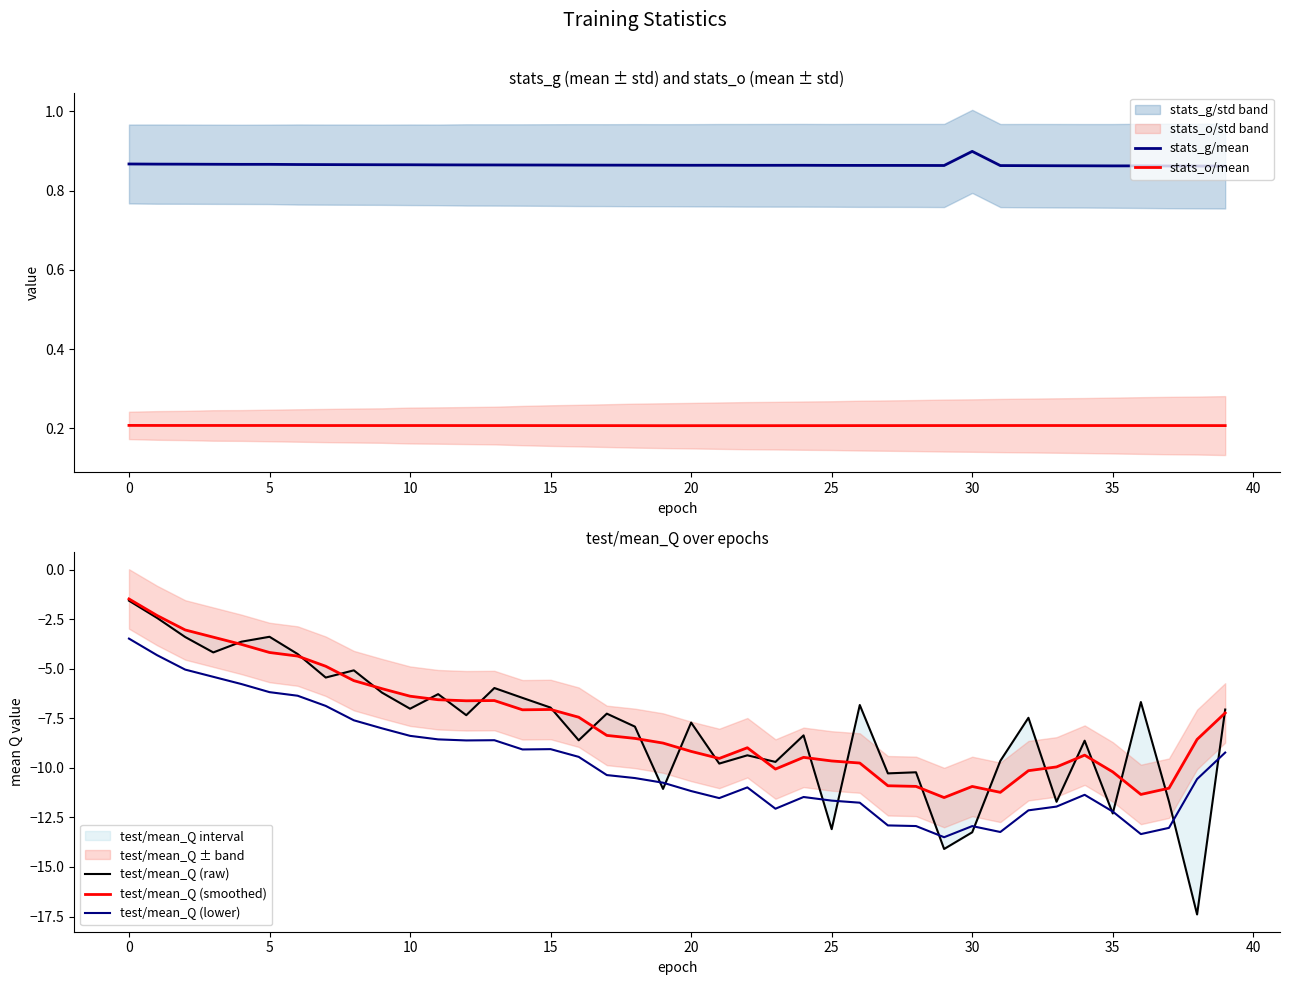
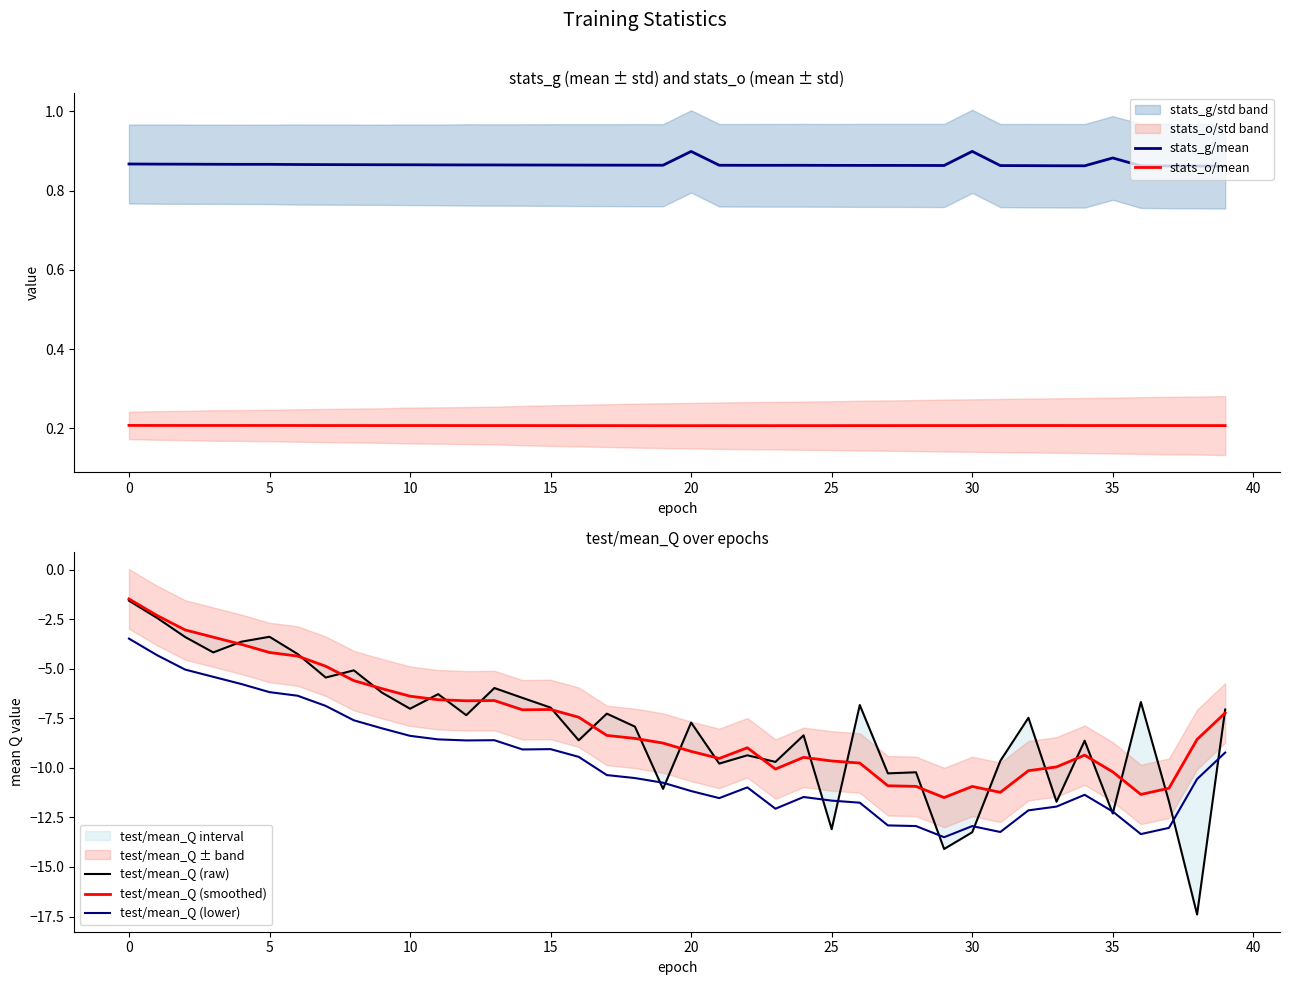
stats_g (mean ± std) and stats_o (mean ± std), stats_g/mean, 20: 0.86 -> 0.90
stats_g (mean ± std) and stats_o (mean ± std), stats_g/mean, 35: 0.86 -> 0.88
